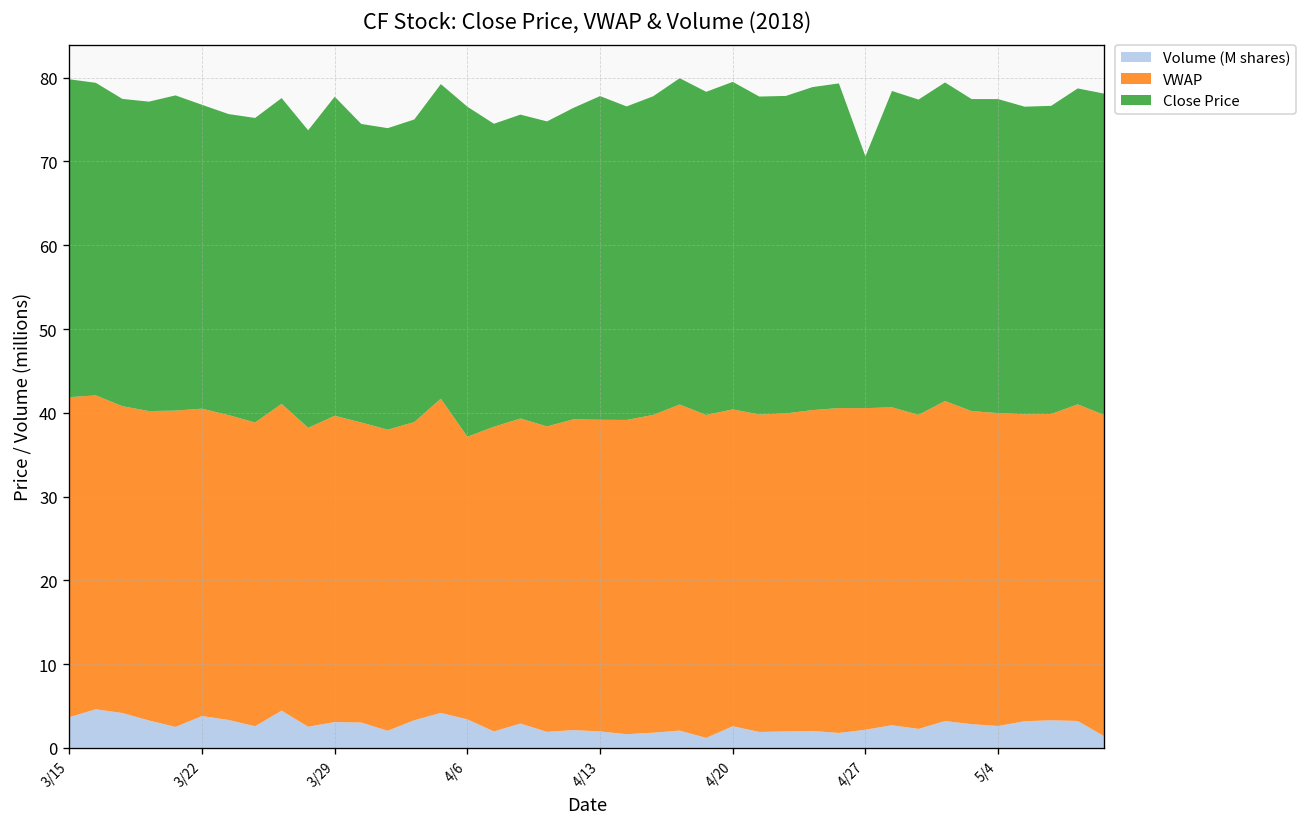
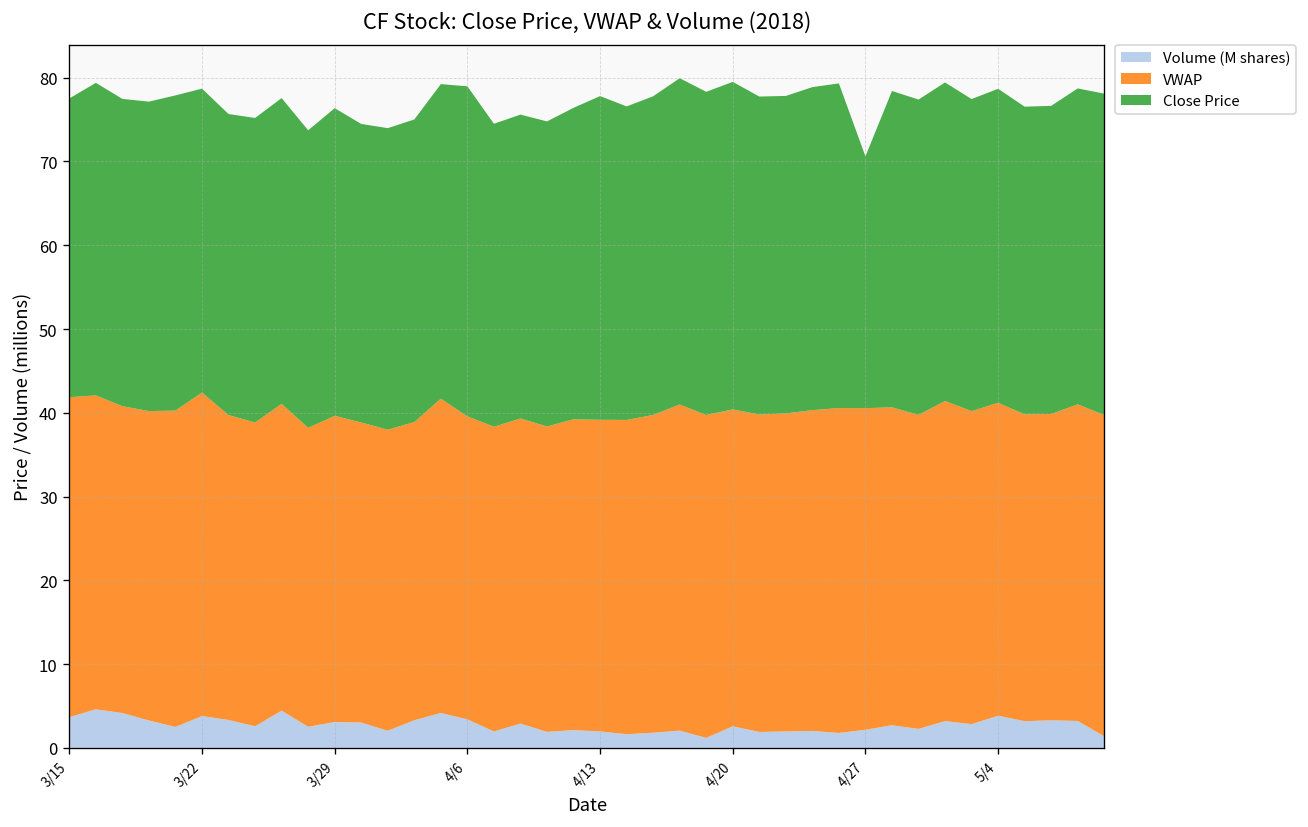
Close Price, 3/15: 38 -> 36
VWAP, 3/22: 37 -> 39
Close Price, 3/29: 38 -> 37
VWAP, 4/6: 34 -> 36
Volume (M shares), 5/4: 3 -> 4
